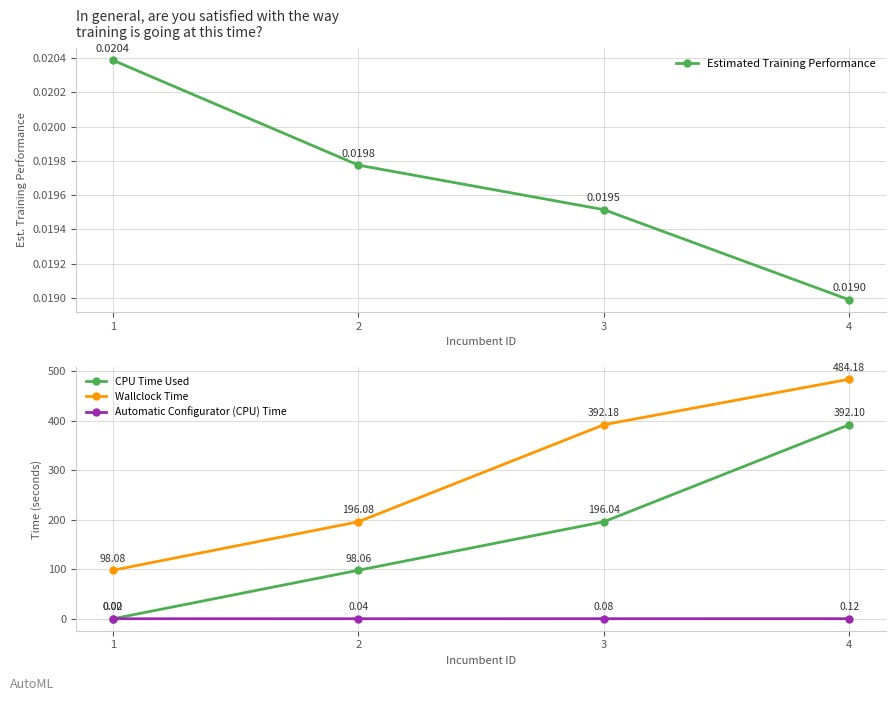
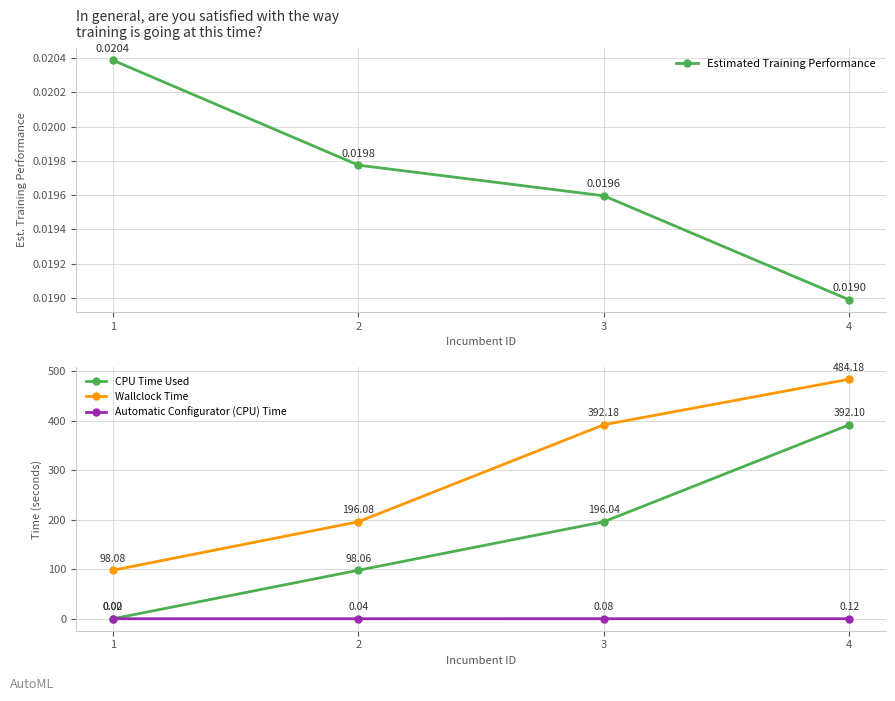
In general, are you satisfied with the way training is going at this time?, 3: 0.0195 -> 0.0196
